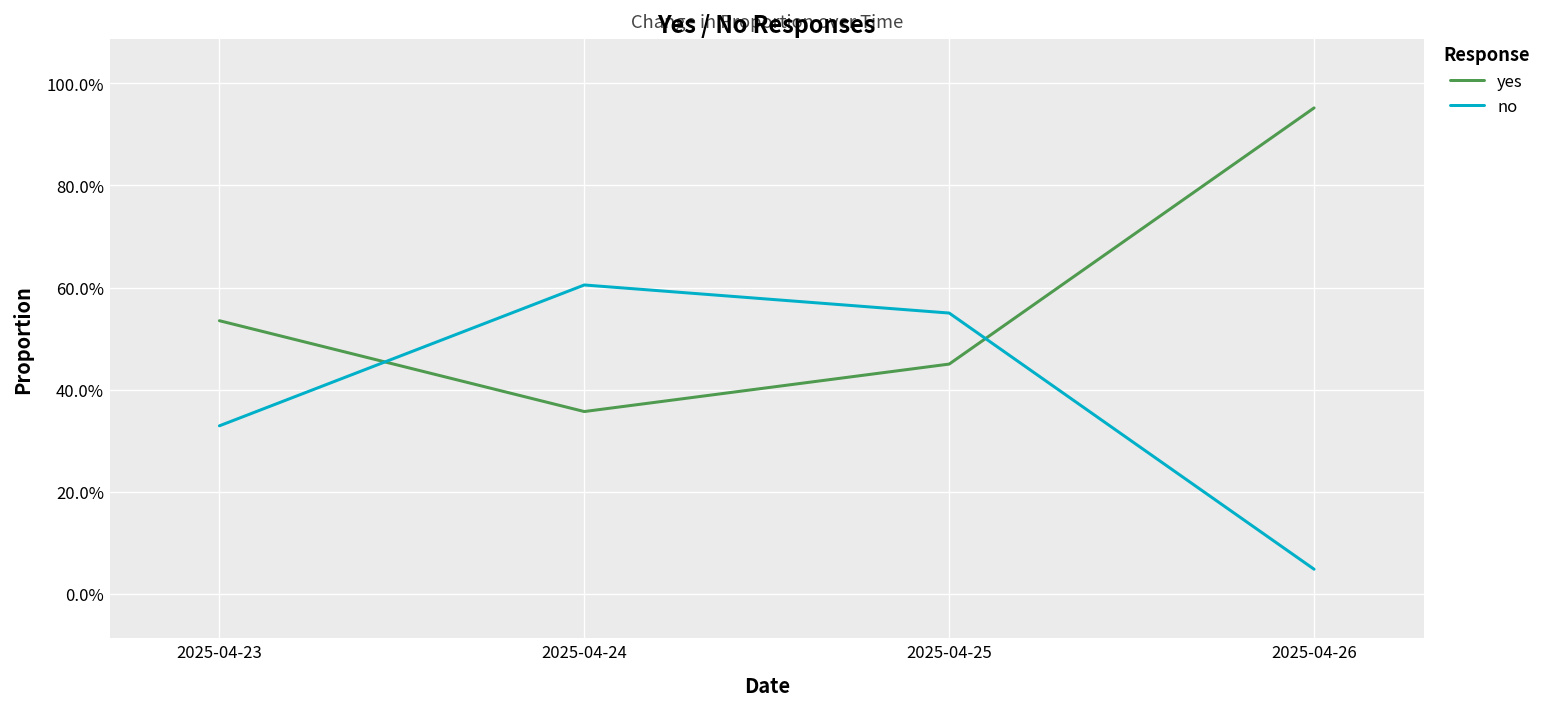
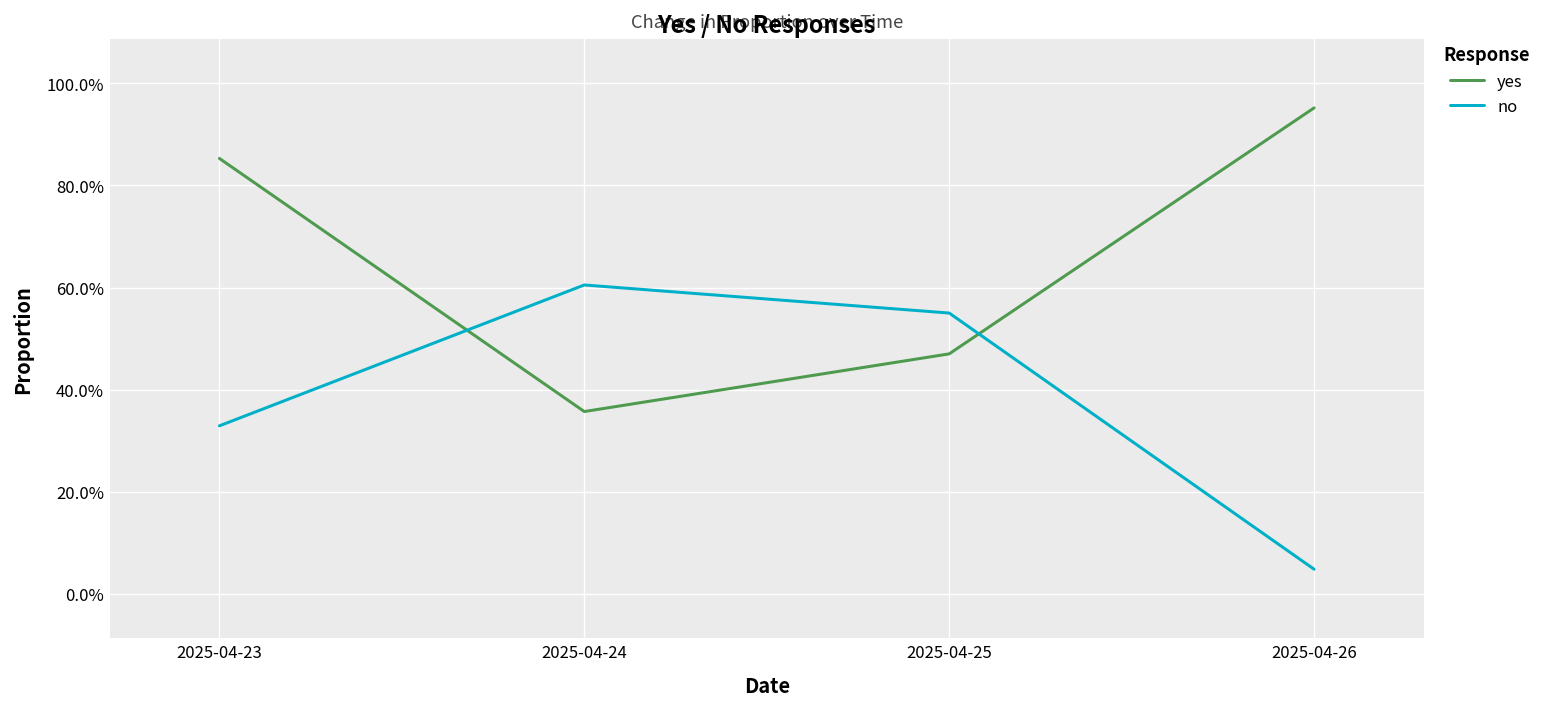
yes, 2025-04-23: 54% -> 85%
yes, 2025-04-25: 45% -> 47%
